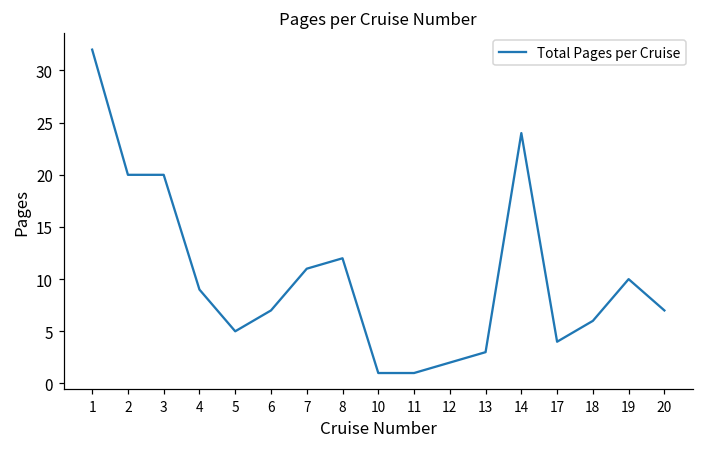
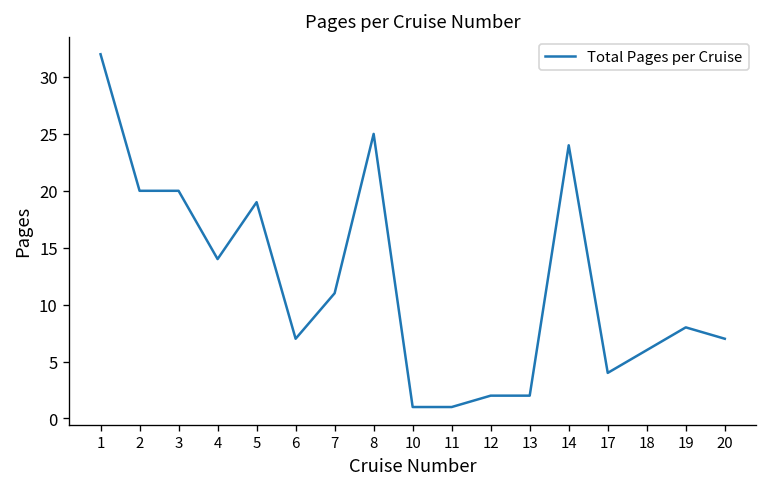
4: 9 -> 14
5: 5 -> 19
8: 12 -> 25
13: 3 -> 2
19: 10 -> 8
